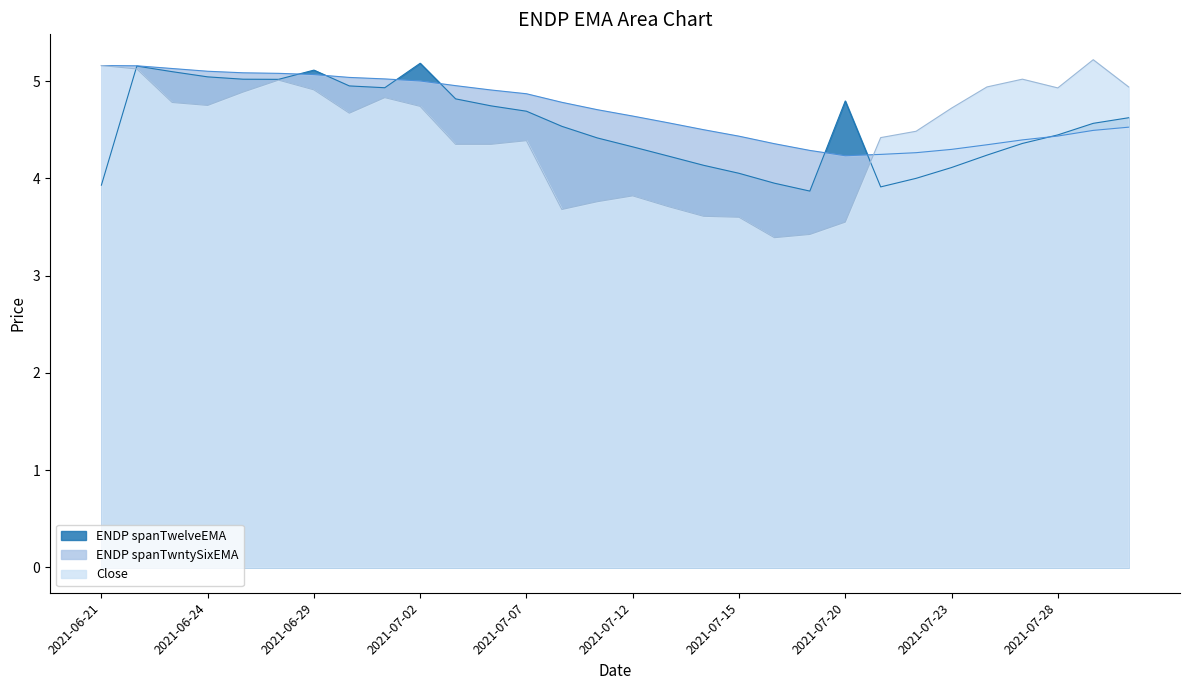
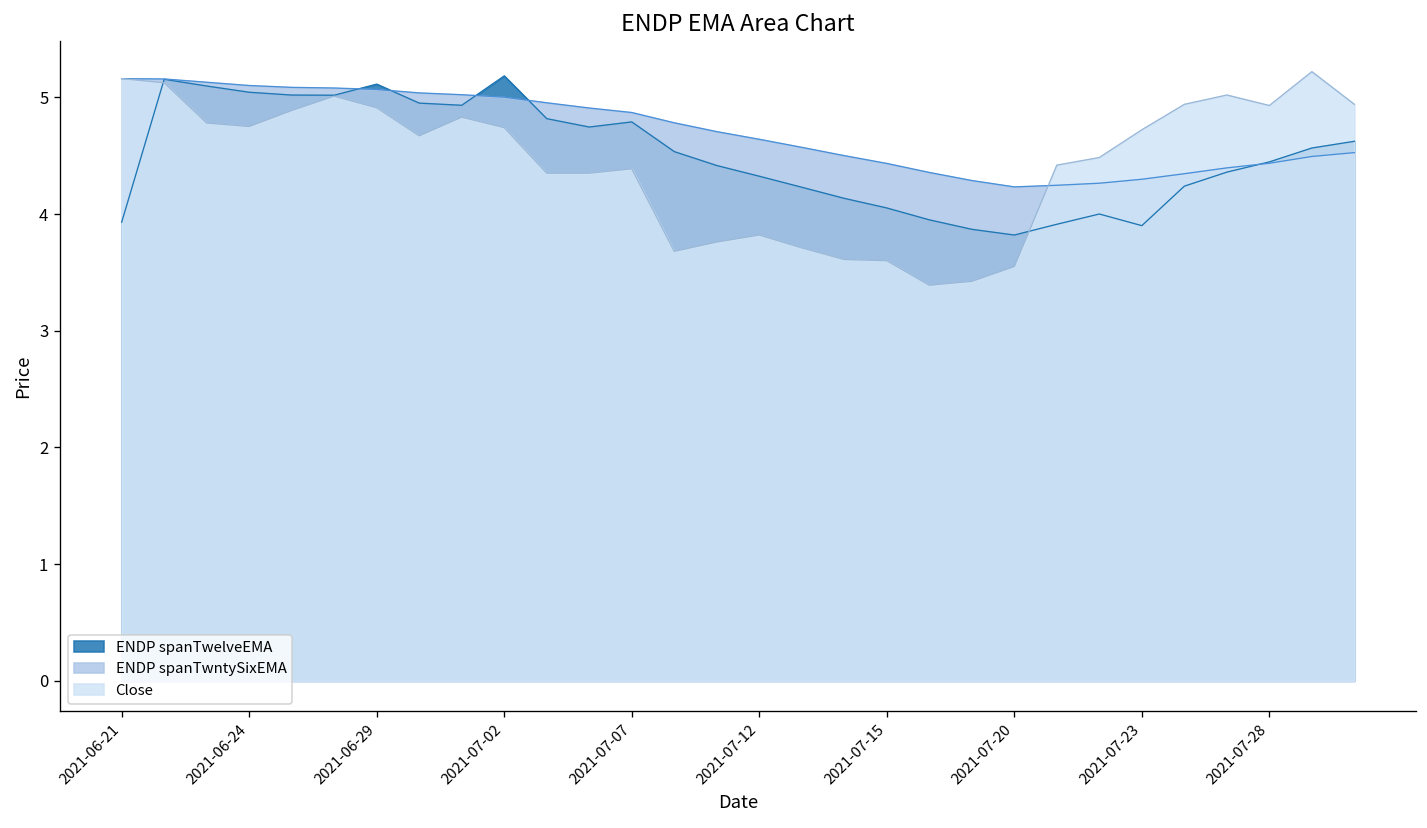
ENDP spanTwelveEMA, 2021-07-07: 4.7 -> 4.8
ENDP spanTwelveEMA, 2021-07-20: 4.8 -> 3.8
ENDP spanTwelveEMA, 2021-07-23: 4.1 -> 3.9
